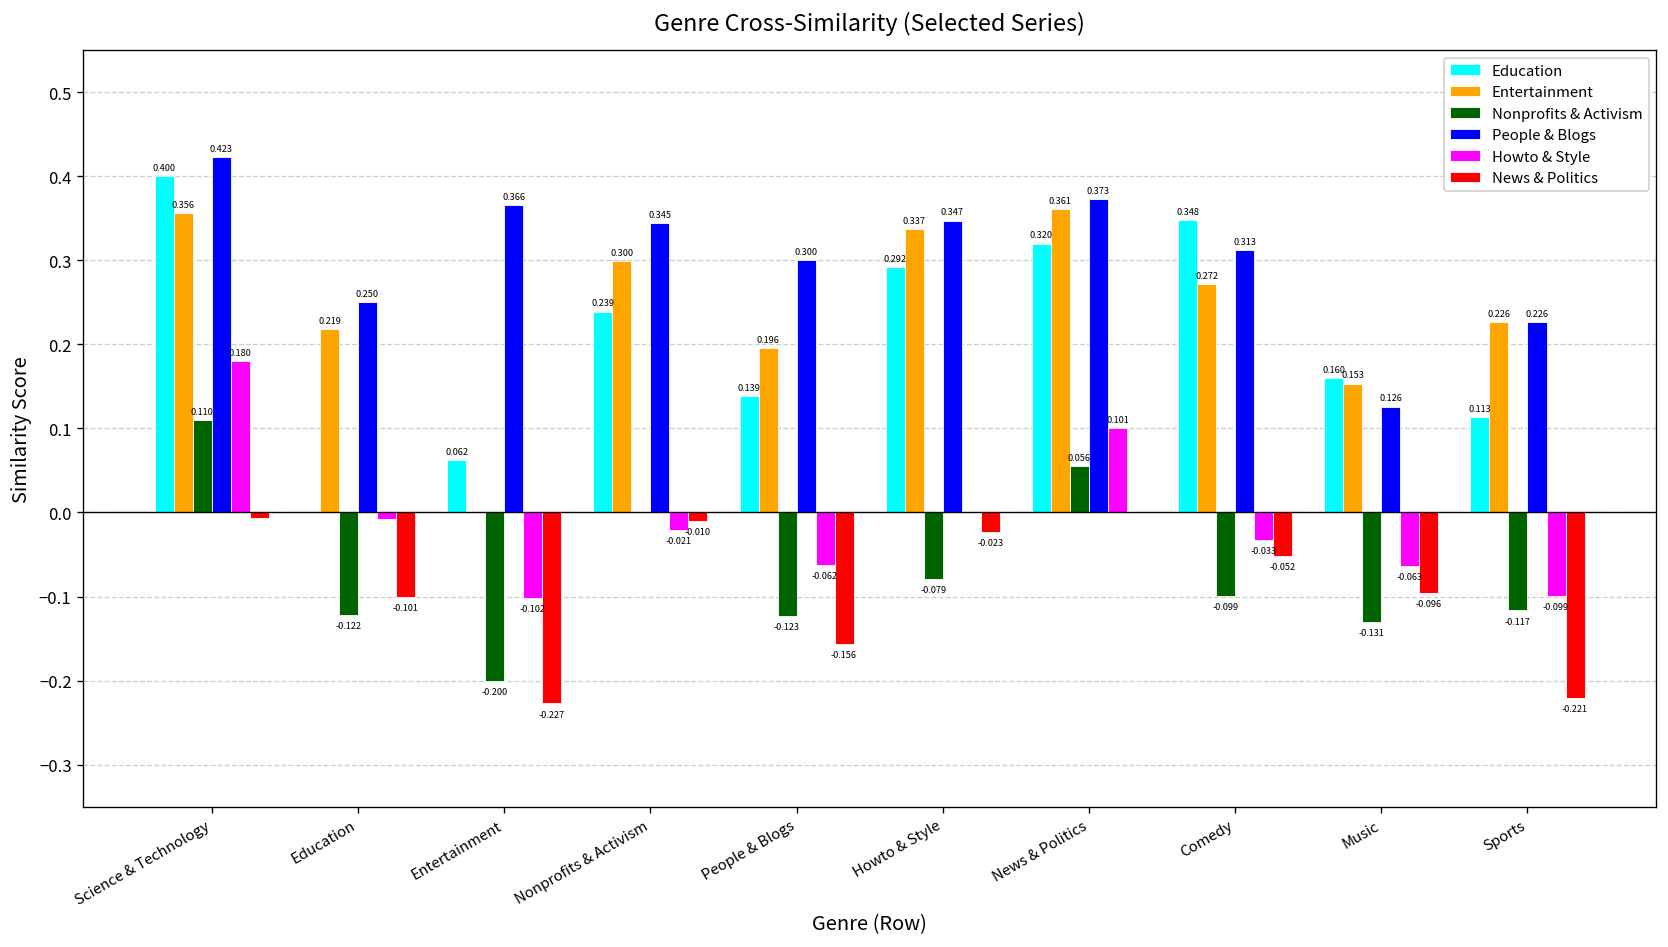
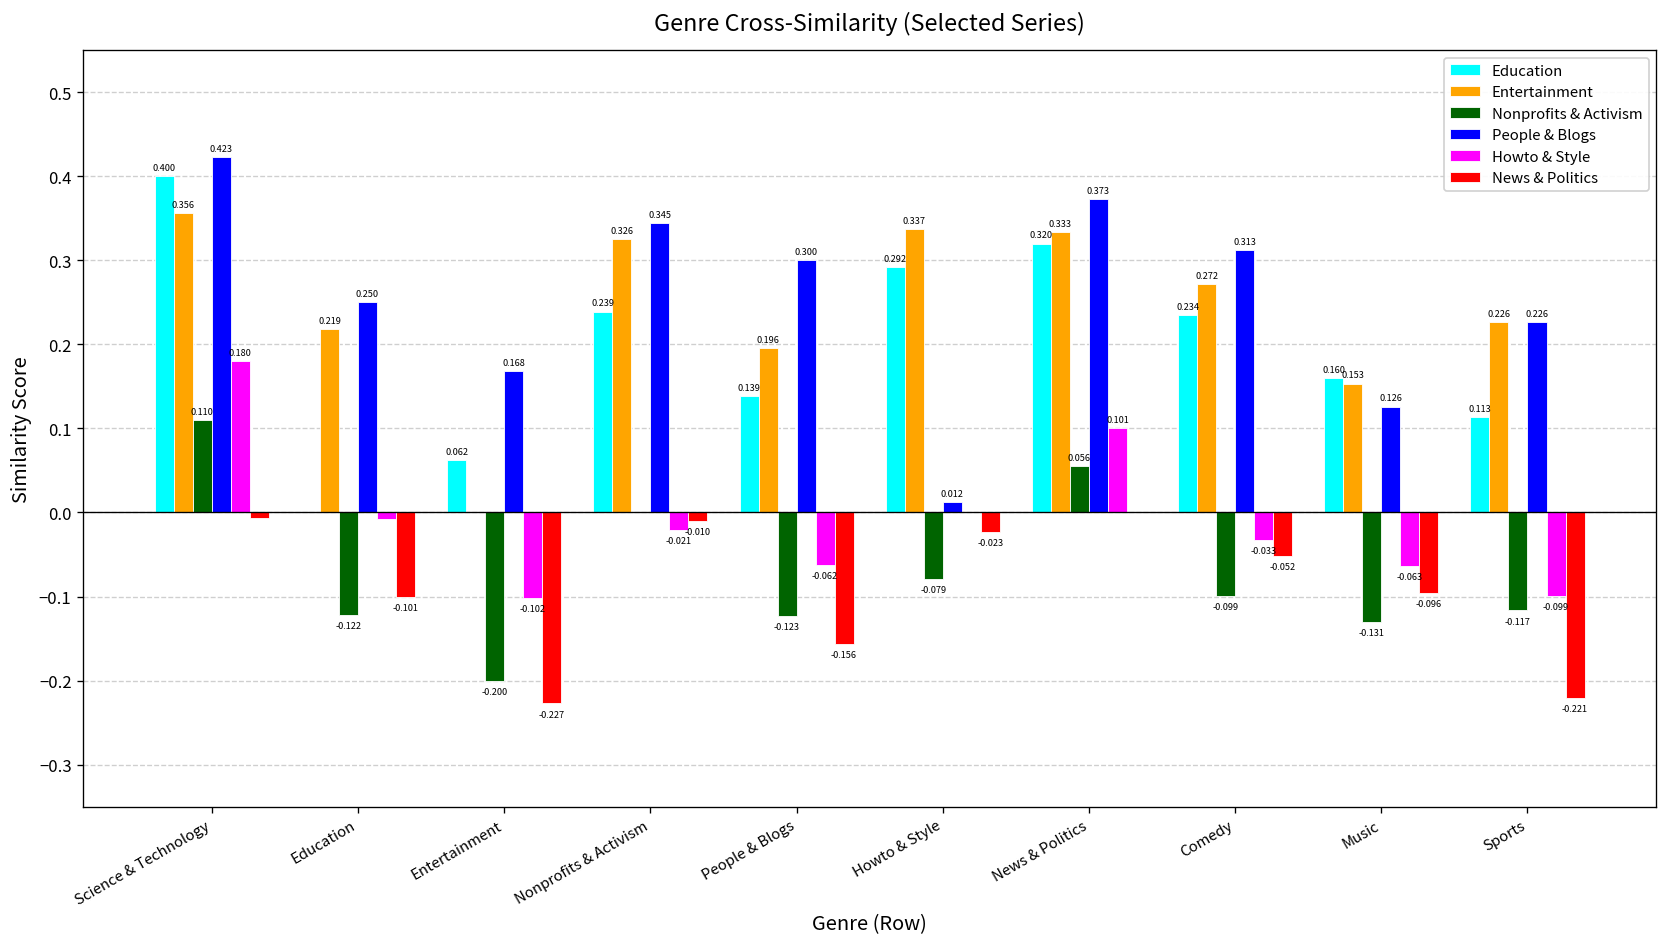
People & Blogs, Entertainment: 0.366 -> 0.168
Entertainment, Nonprofits & Activism: 0.300 -> 0.326
People & Blogs, Howto & Style: 0.347 -> 0.012
Entertainment, News & Politics: 0.361 -> 0.333
Education, Comedy: 0.348 -> 0.234
